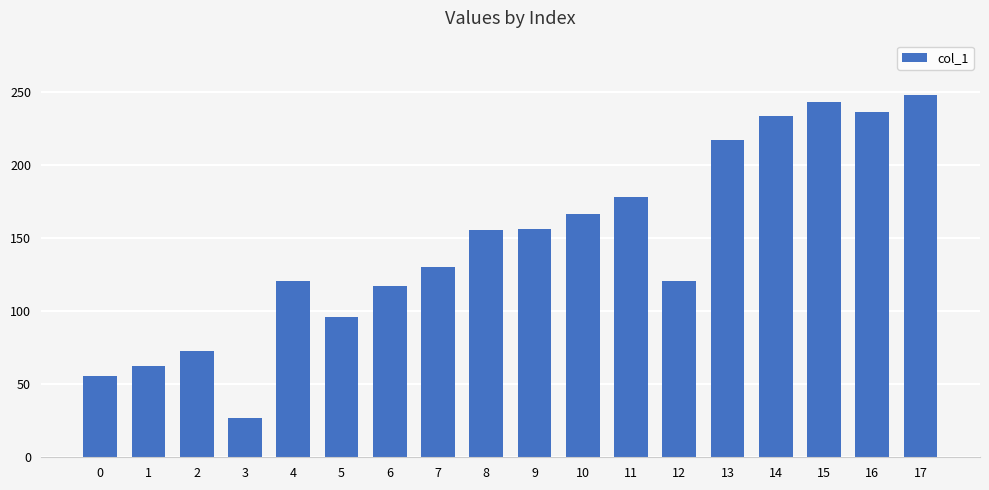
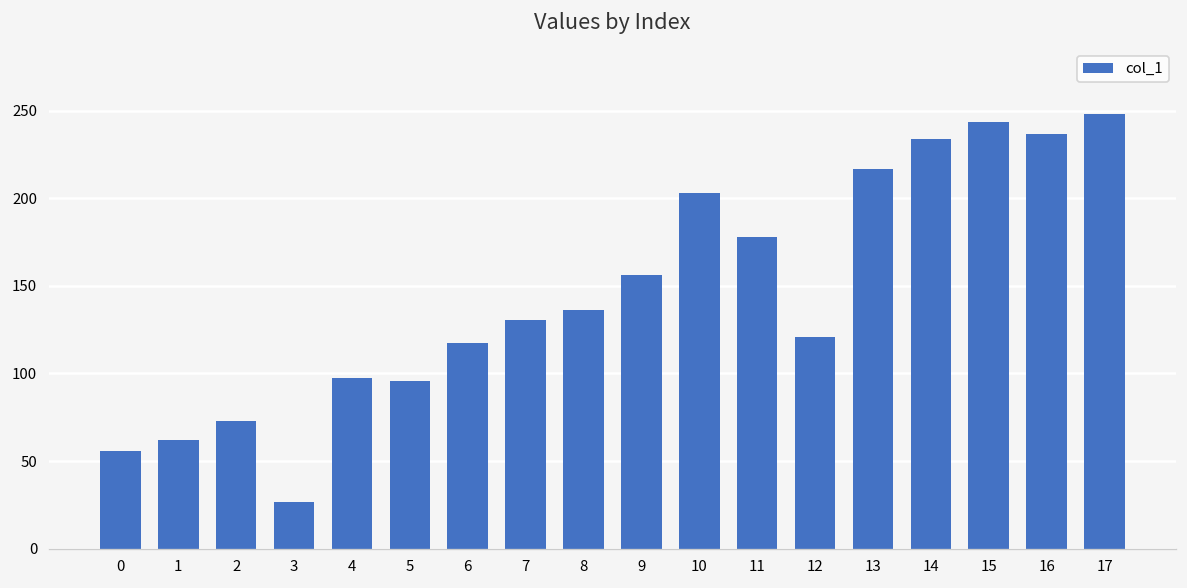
4: 121 -> 97
8: 156 -> 136
10: 167 -> 203
